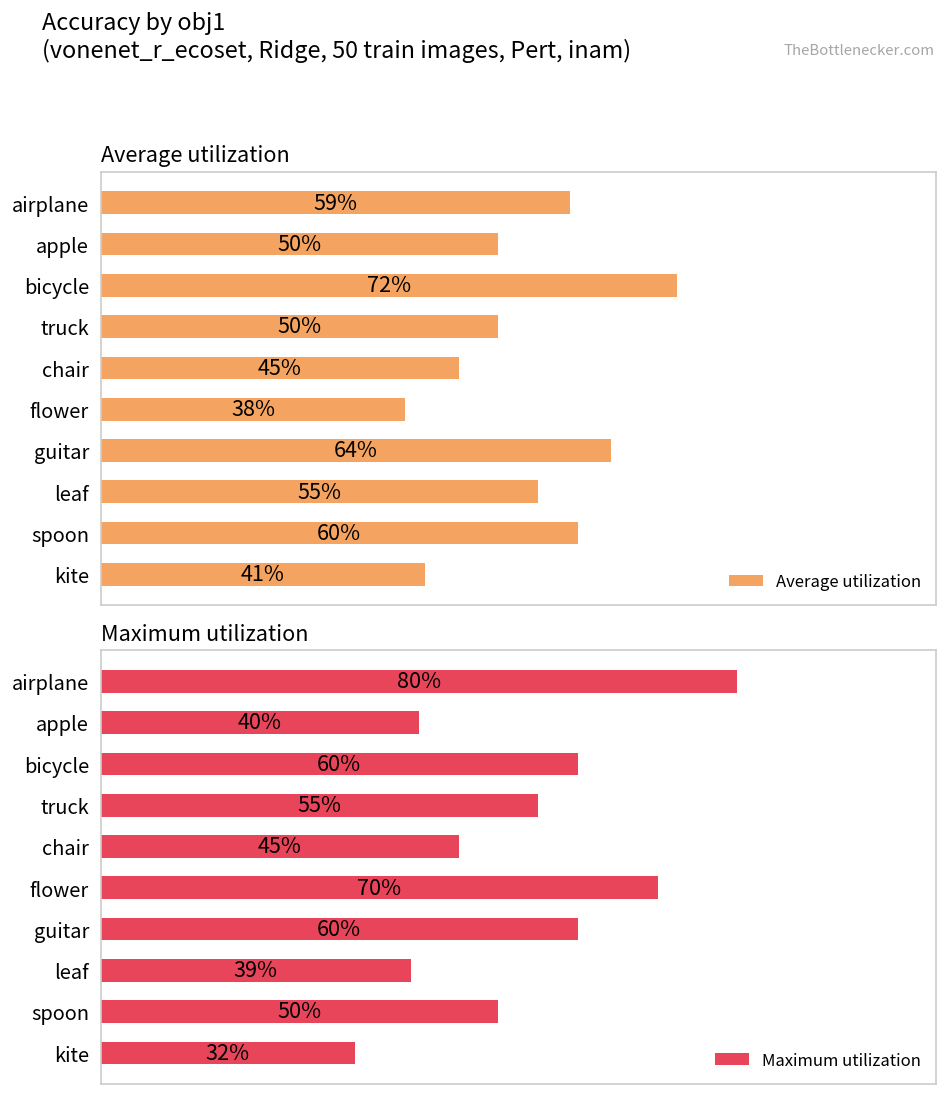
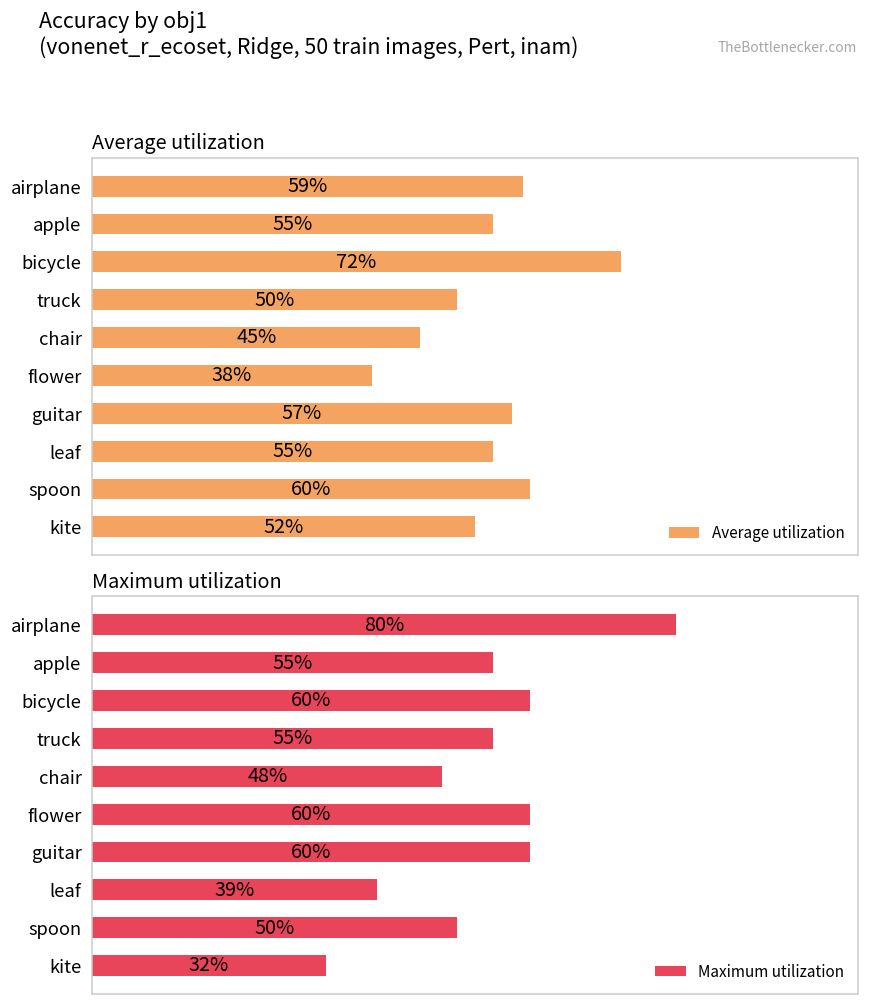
Average utilization, apple: 50% -> 55%
Average utilization, guitar: 64% -> 57%
Average utilization, kite: 41% -> 52%
Maximum utilization, apple: 40% -> 55%
Maximum utilization, chair: 45% -> 48%
Maximum utilization, flower: 70% -> 60%
